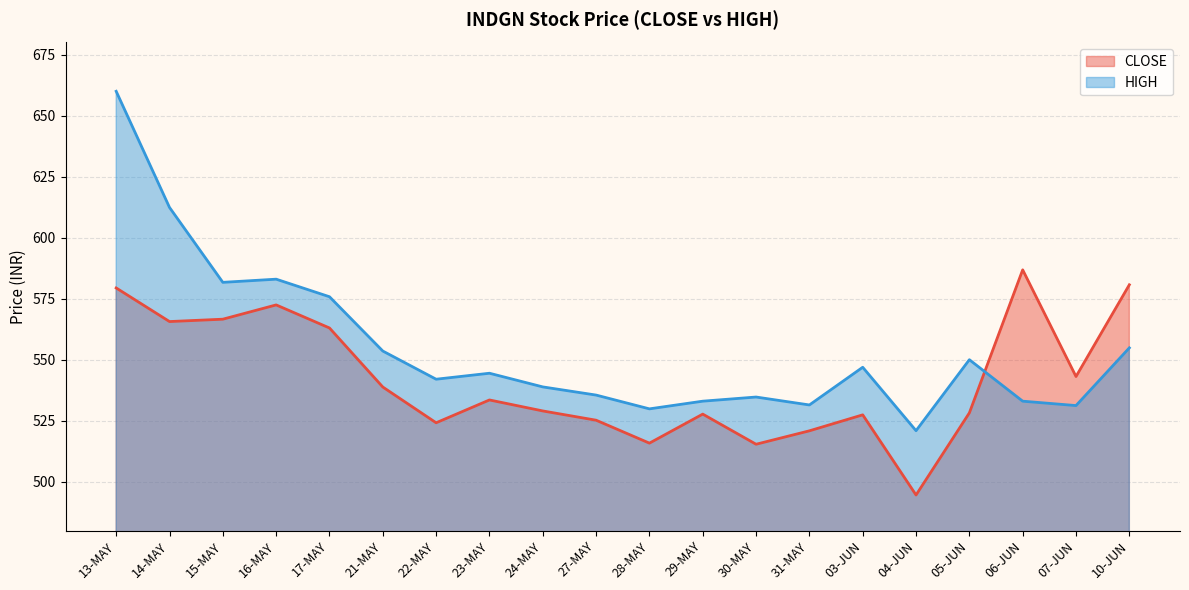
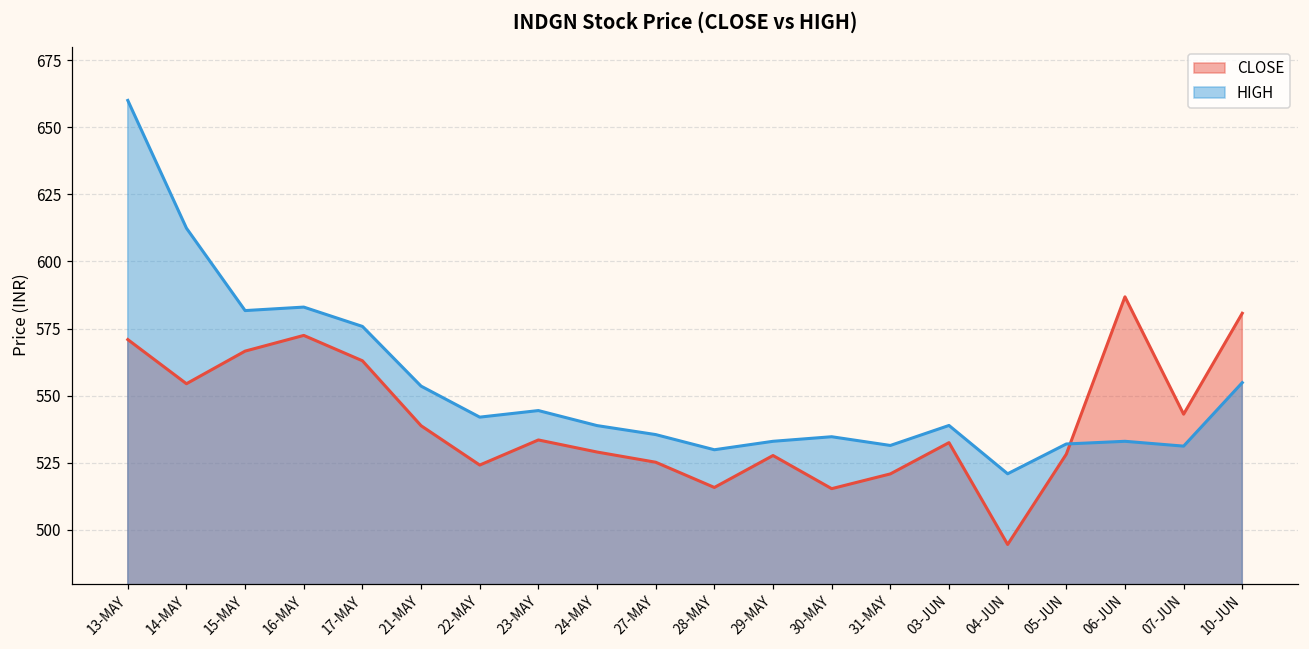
CLOSE, 13-MAY: 579 -> 571
CLOSE, 14-MAY: 566 -> 554
CLOSE, 03-JUN: 527 -> 533
HIGH, 03-JUN: 547 -> 539
HIGH, 05-JUN: 550 -> 532
